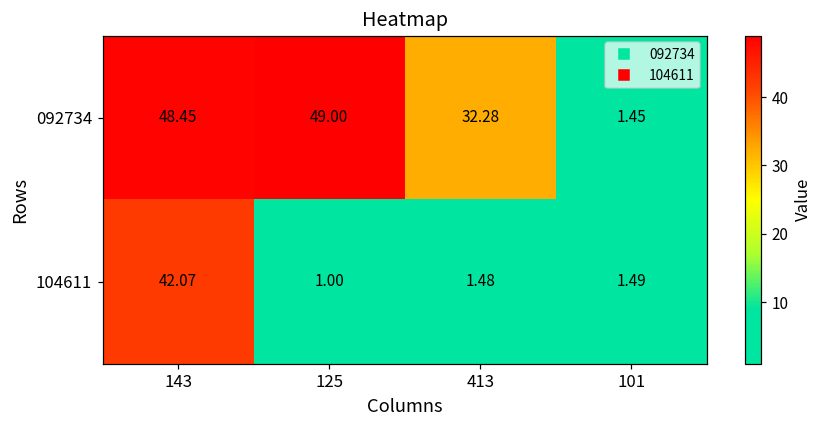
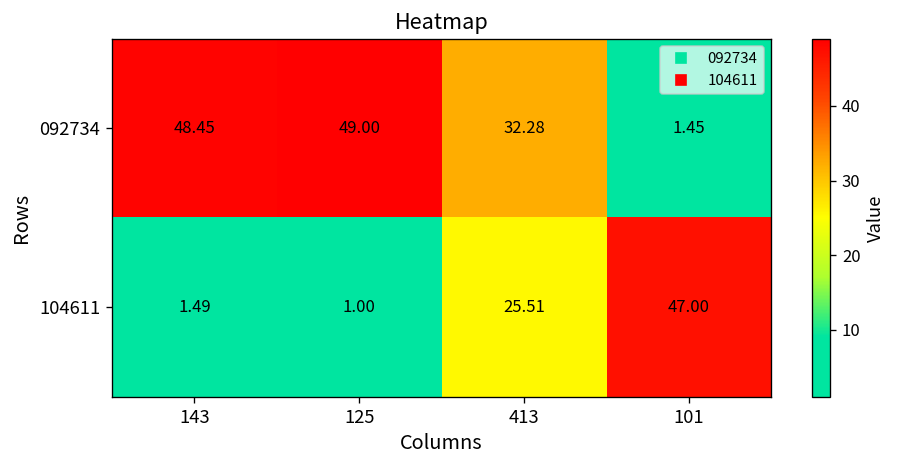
104611, 143: 42.07 -> 1.49
104611, 413: 1.48 -> 25.51
104611, 101: 1.49 -> 47.00
